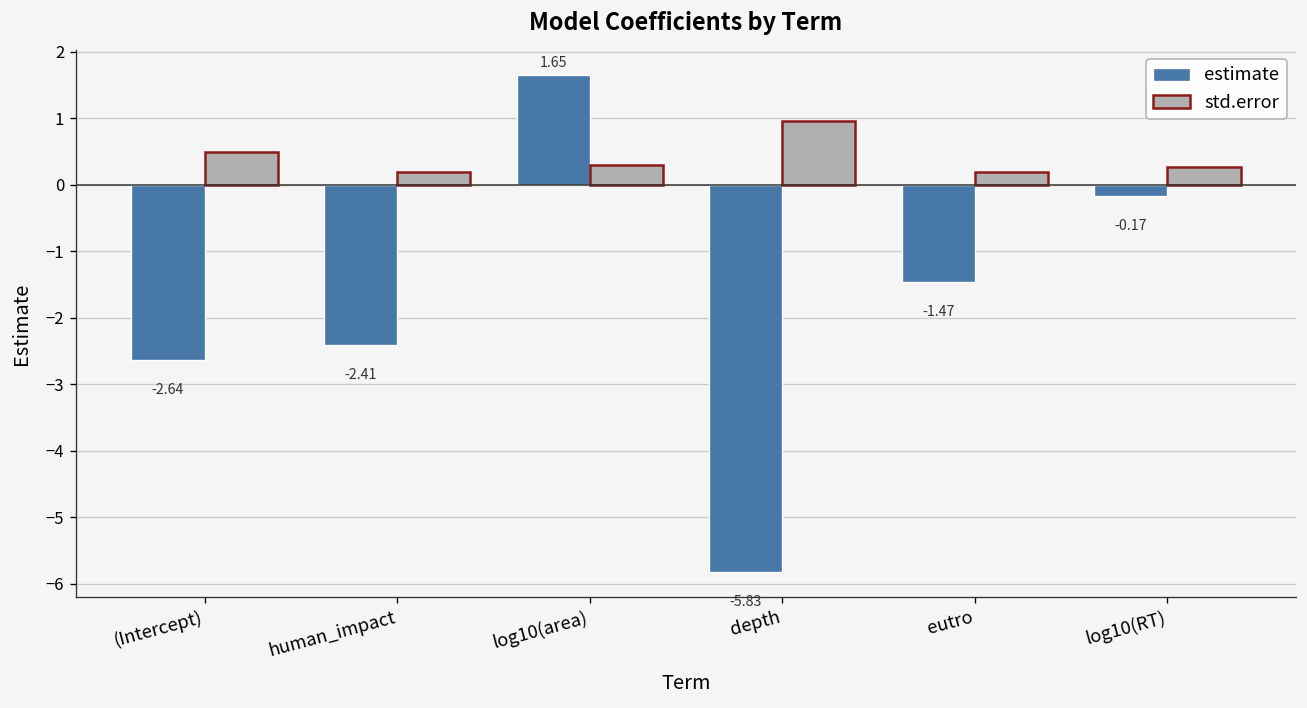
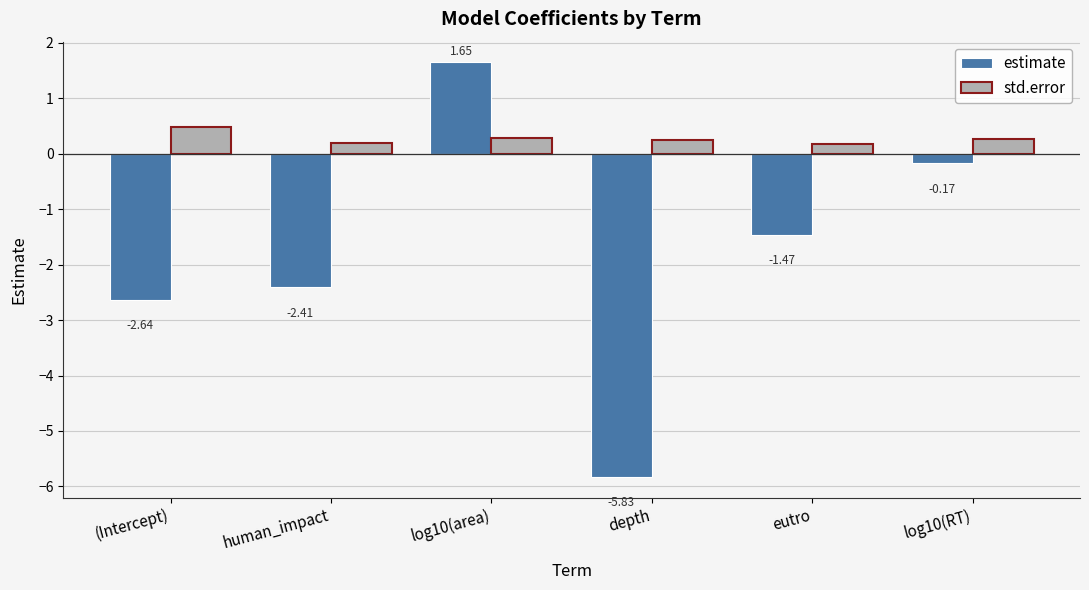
std.error, depth: 1.0 -> 0.2
